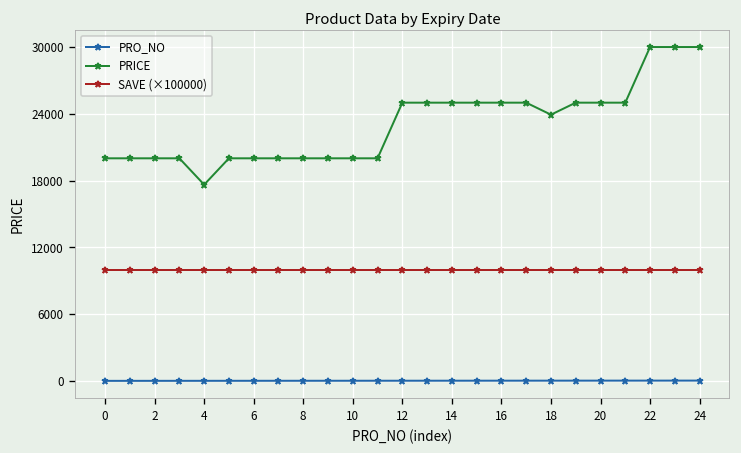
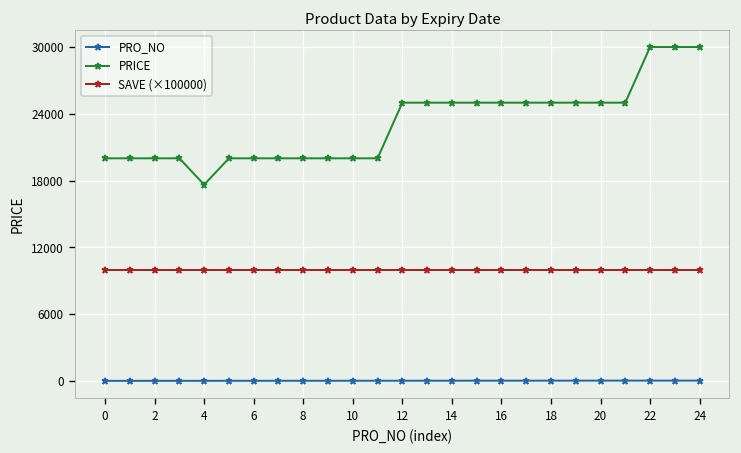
PRICE, 18: 24000 -> 25000
